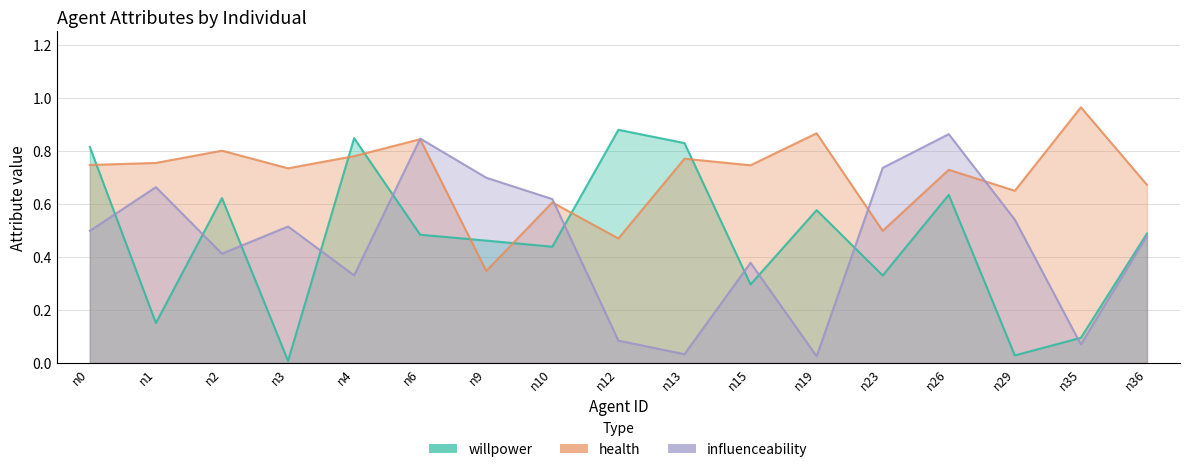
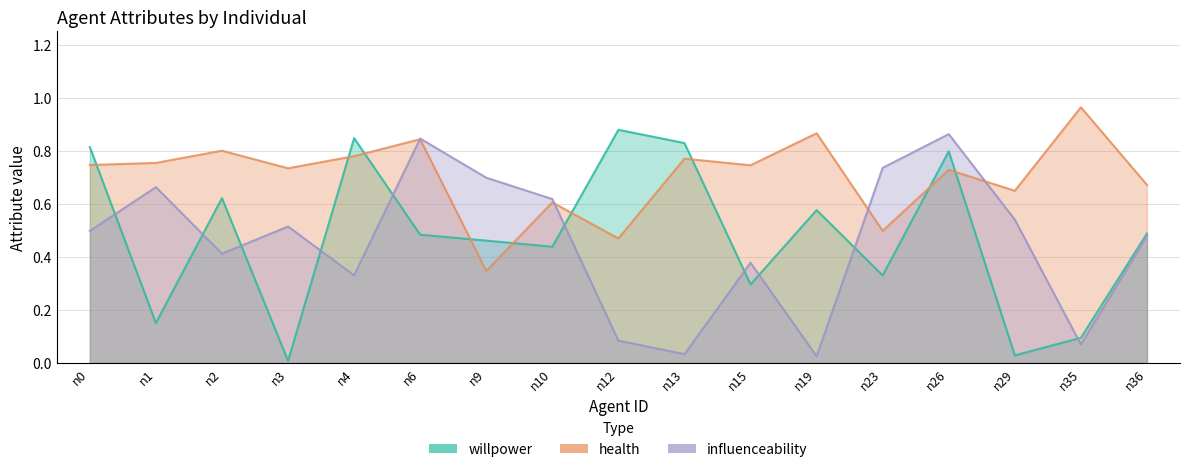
willpower, n26: 0.63 -> 0.80
